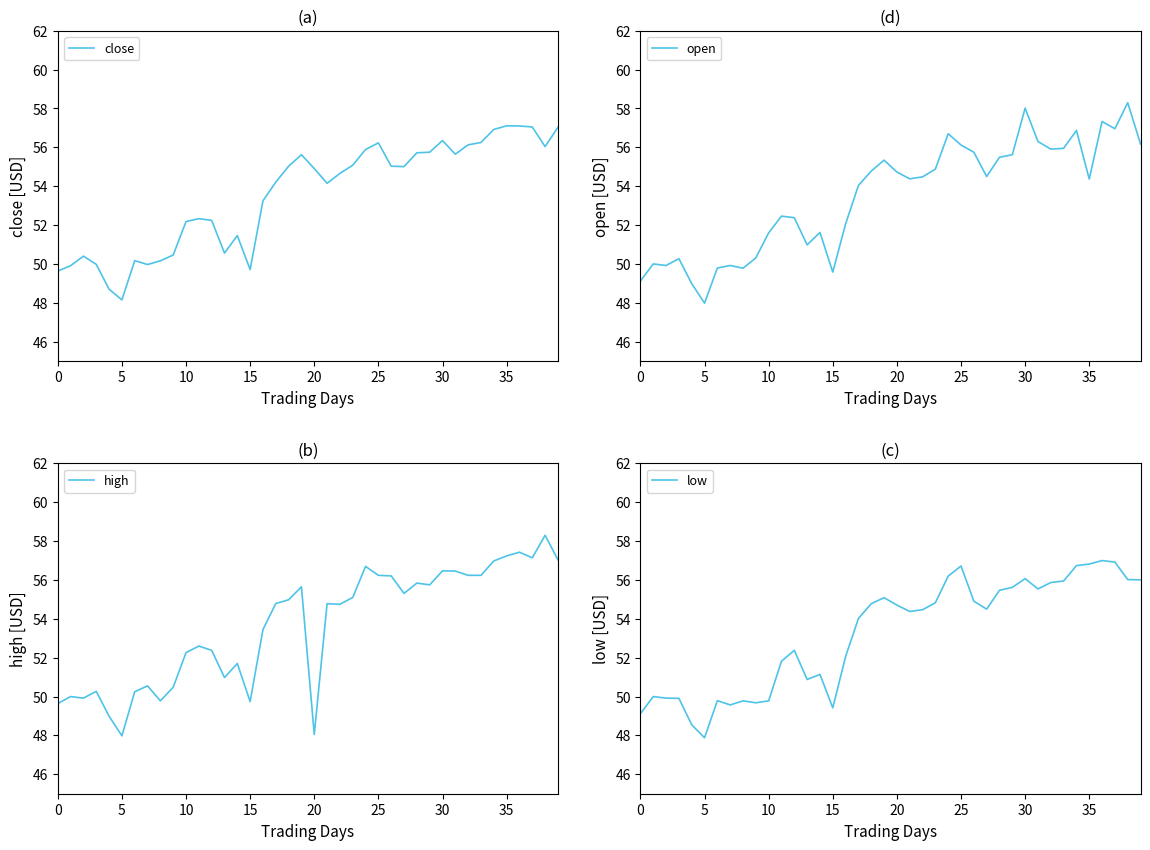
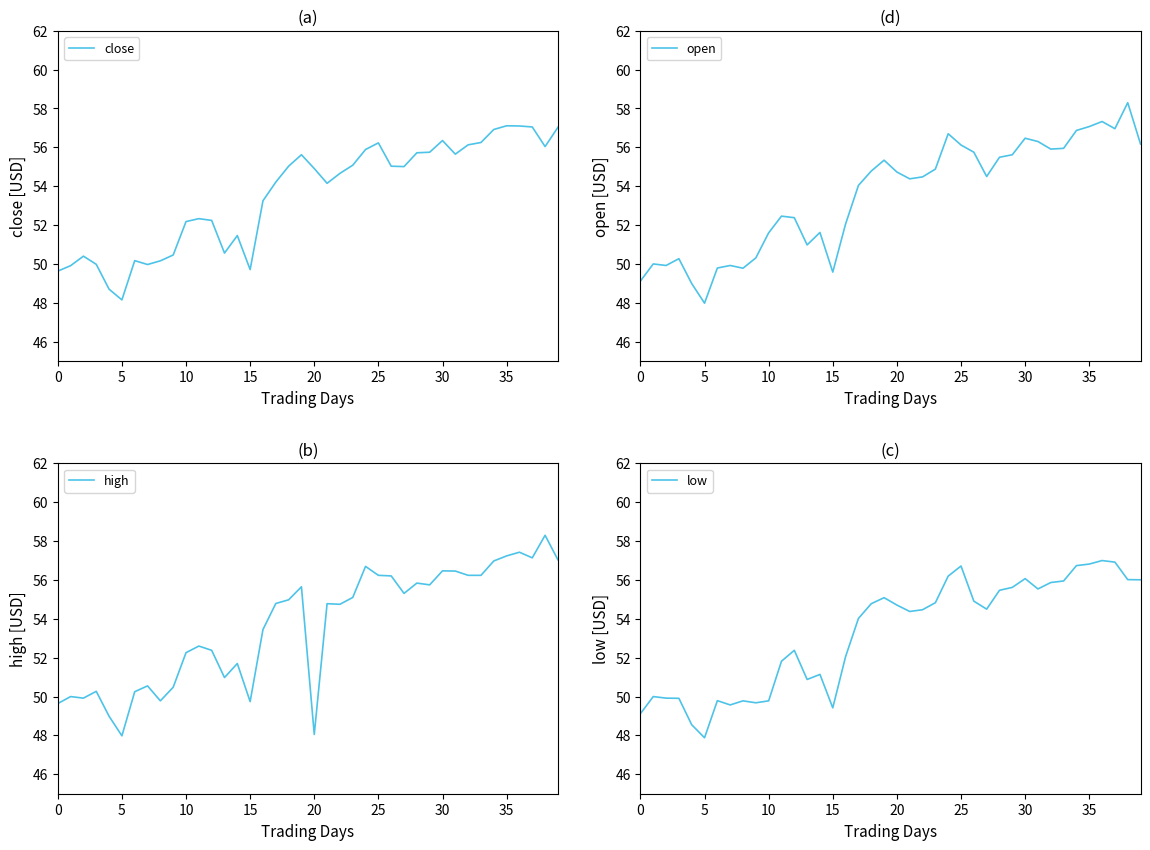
(d), 30: 58.0 -> 56.5
(d), 35: 54.4 -> 57.1
